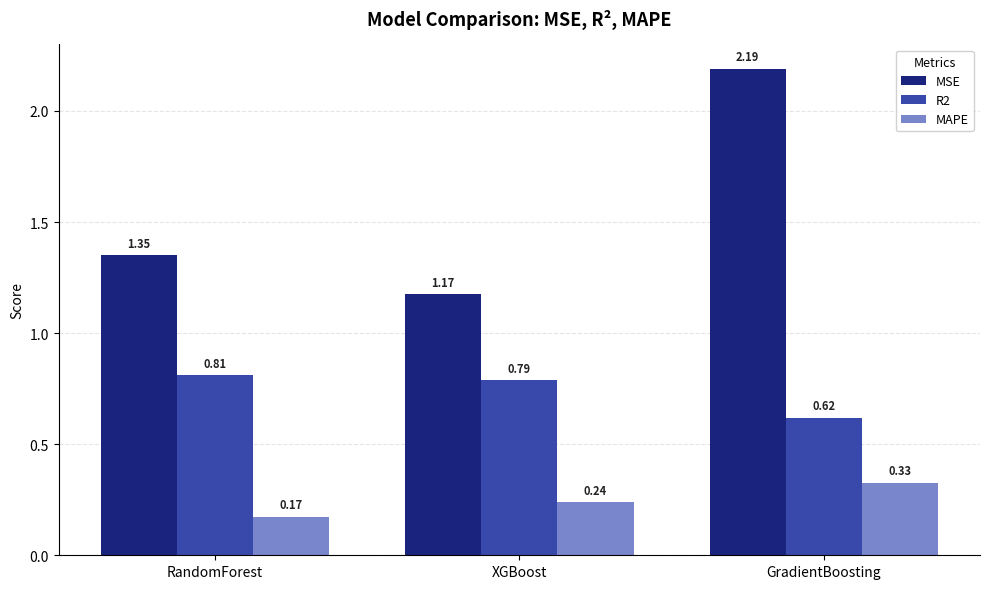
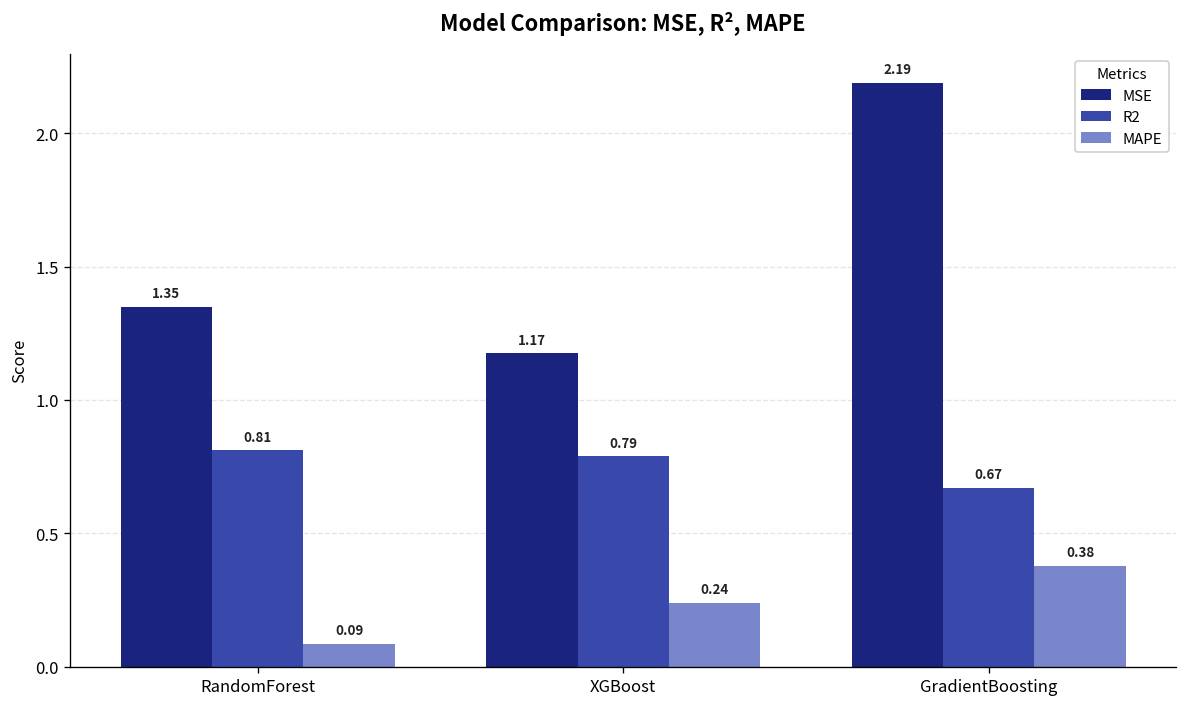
MAPE, RandomForest: 0.17 -> 0.09
R2, GradientBoosting: 0.62 -> 0.67
MAPE, GradientBoosting: 0.33 -> 0.38
